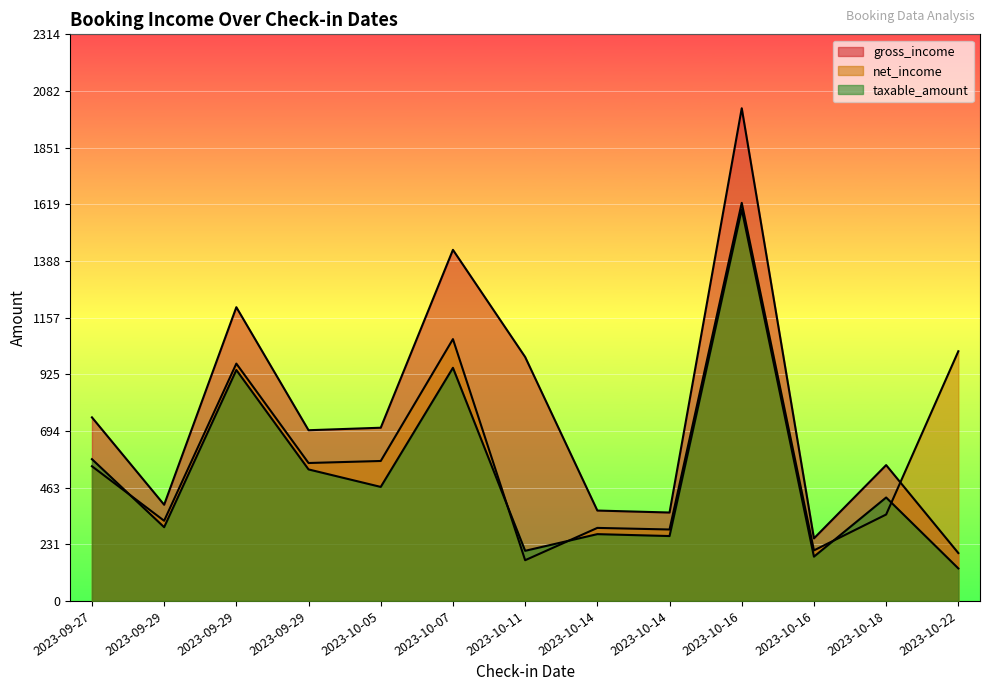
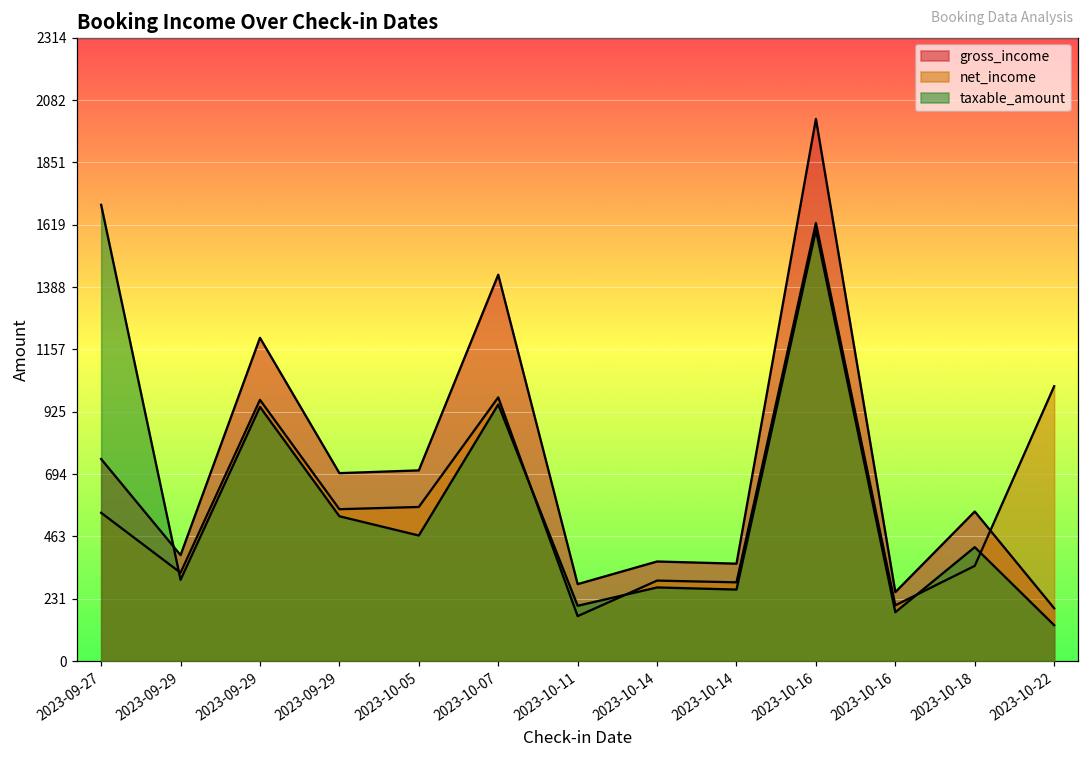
taxable_amount, 2023-09-27: 580 -> 1690
net_income, 2023-10-07: 1070 -> 980
gross_income, 2023-10-11: 1000 -> 290
